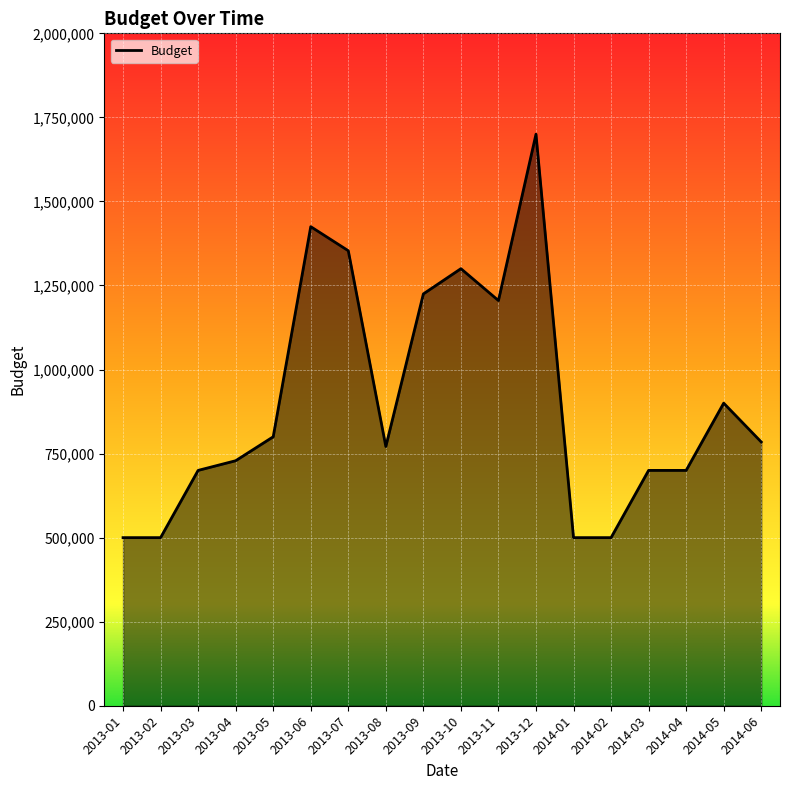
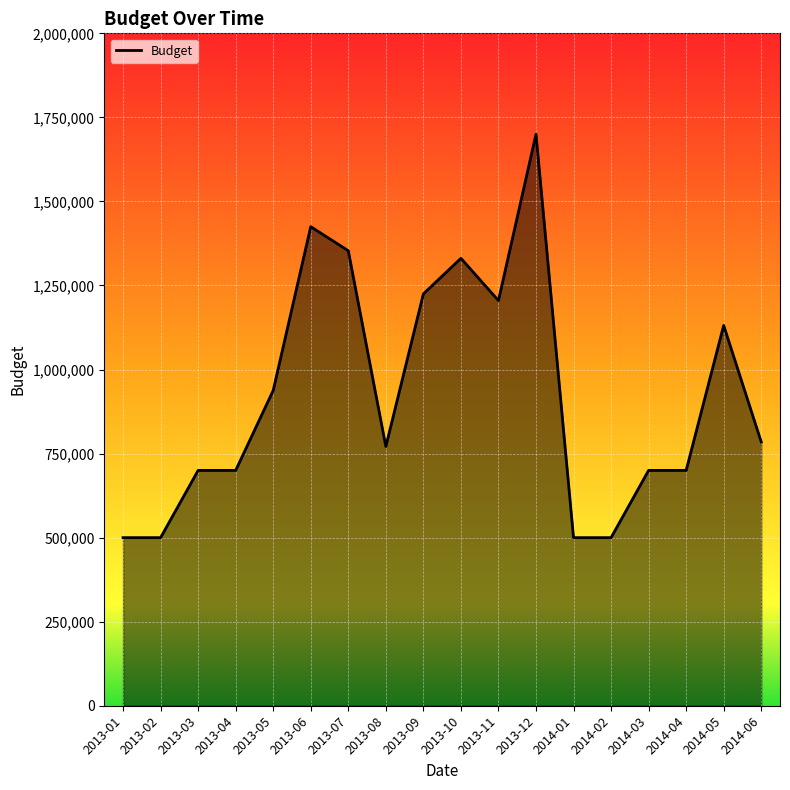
2013-04: 730,000 -> 700,000
2013-05: 800,000 -> 940,000
2013-10: 1,300,000 -> 1,330,000
2014-05: 900,000 -> 1,130,000
